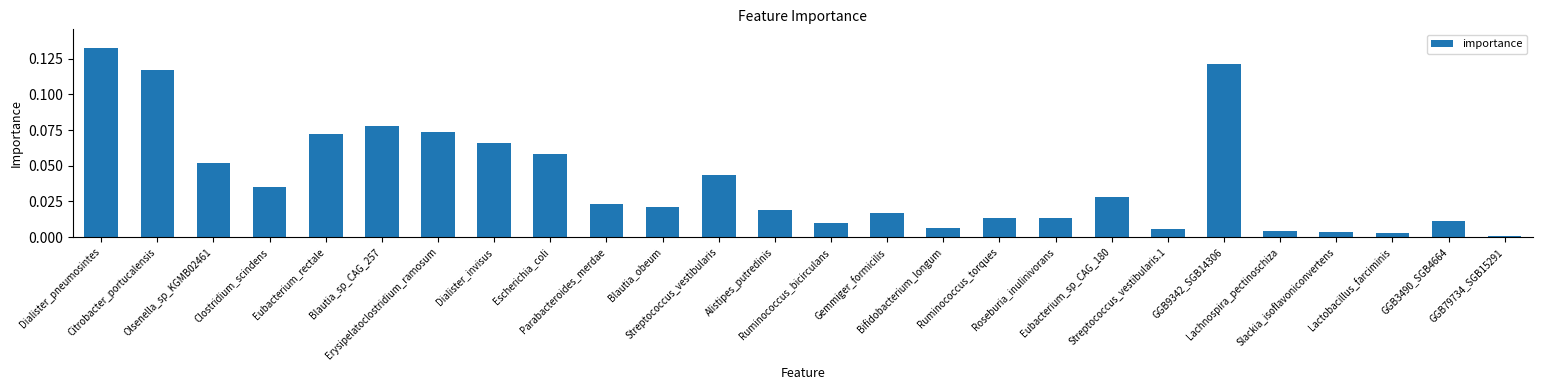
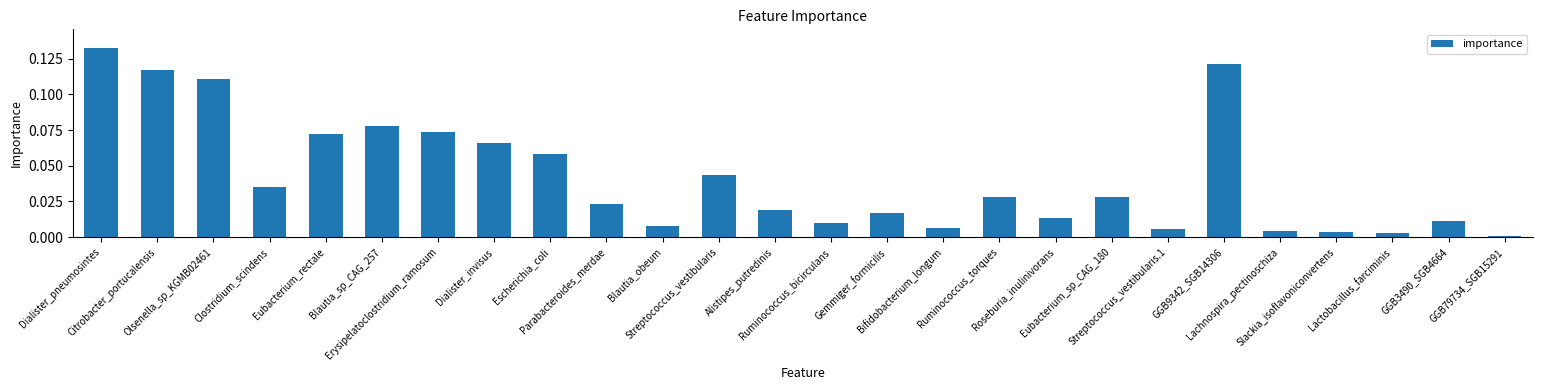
Olsenella_sp_KGMB02461: 0.052 -> 0.111
Blautia_obeum: 0.021 -> 0.008
Ruminococcus_torques: 0.014 -> 0.028
